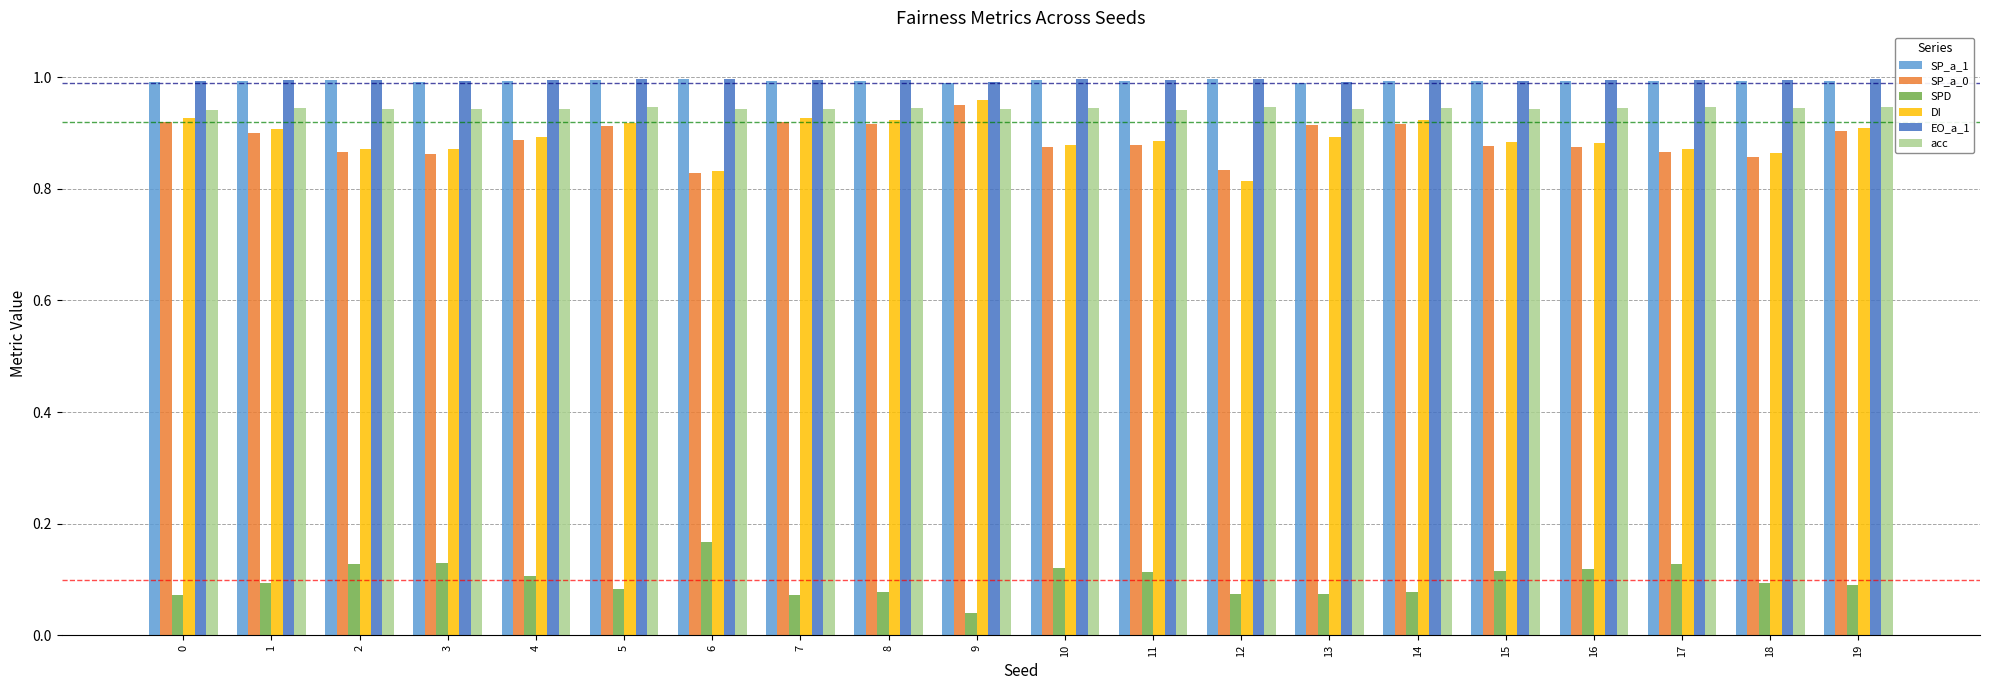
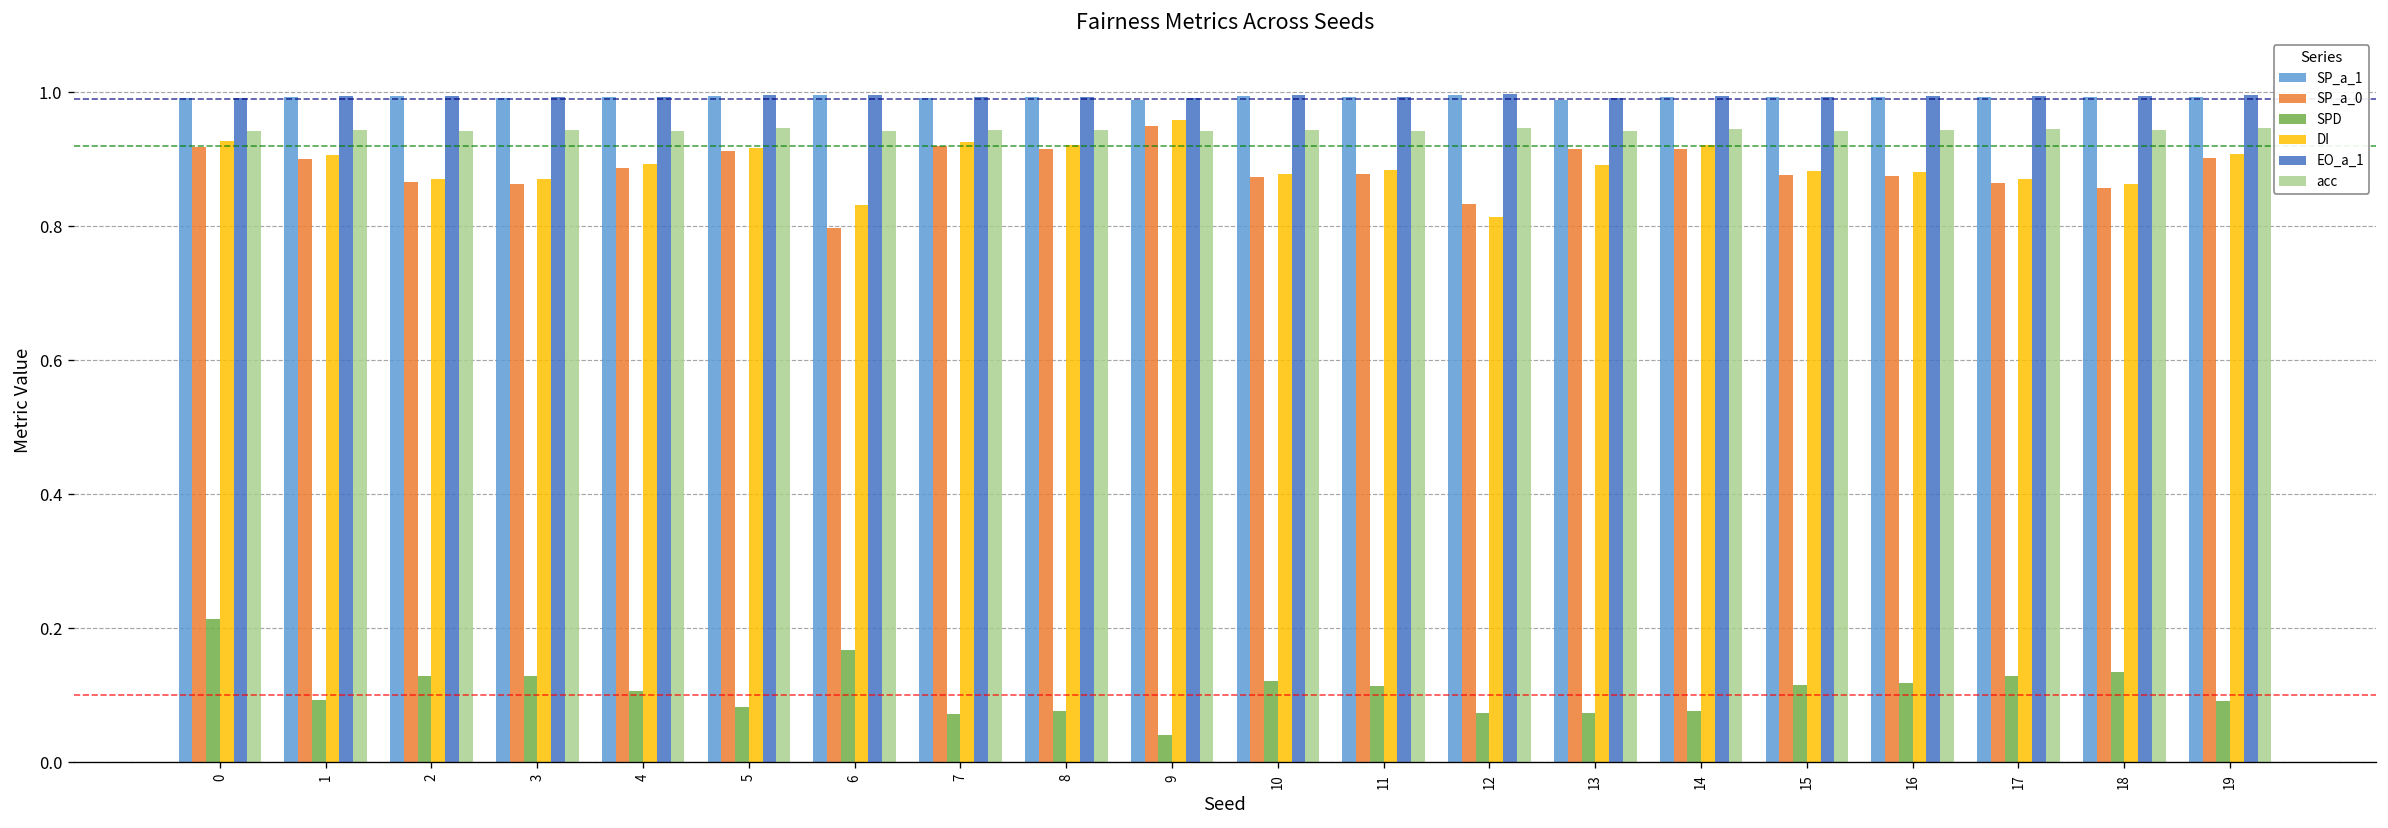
SPD, 0: 0.07 -> 0.21
SP_a_0, 6: 0.83 -> 0.80
SPD, 18: 0.09 -> 0.14
